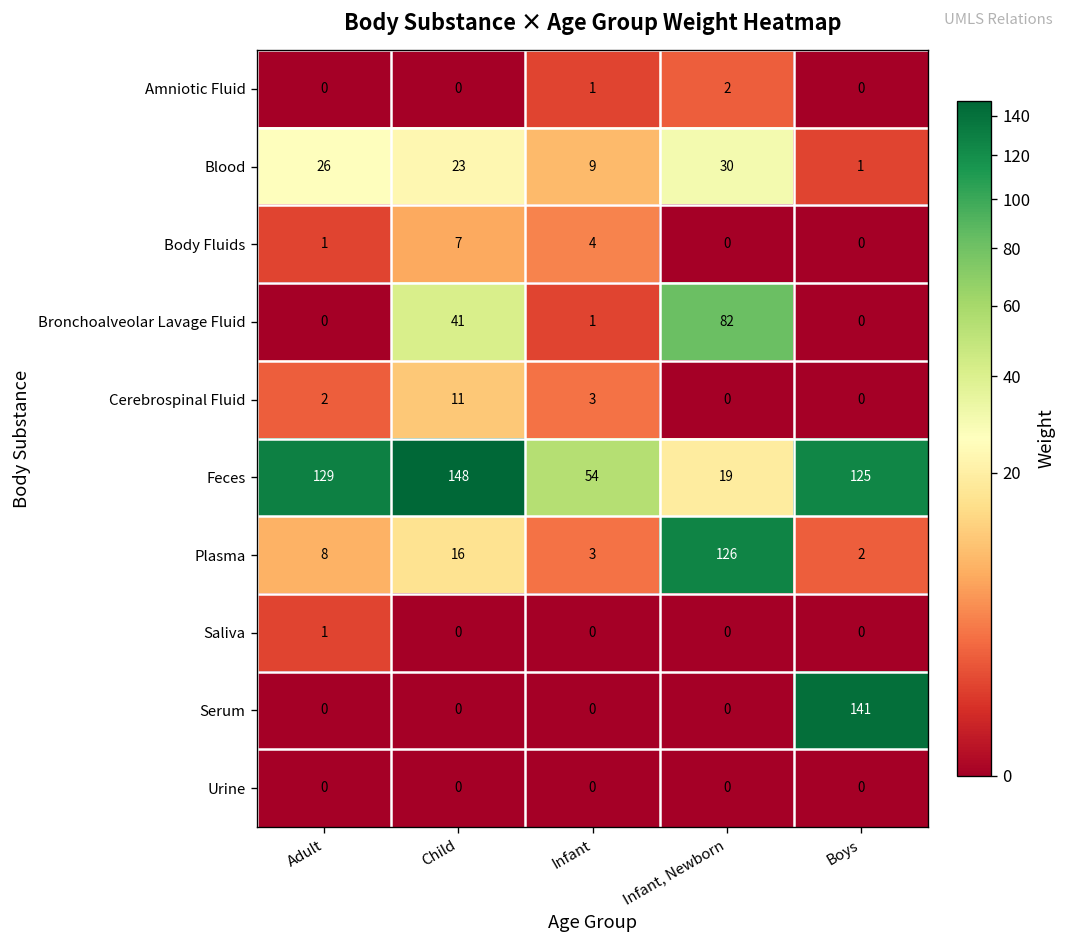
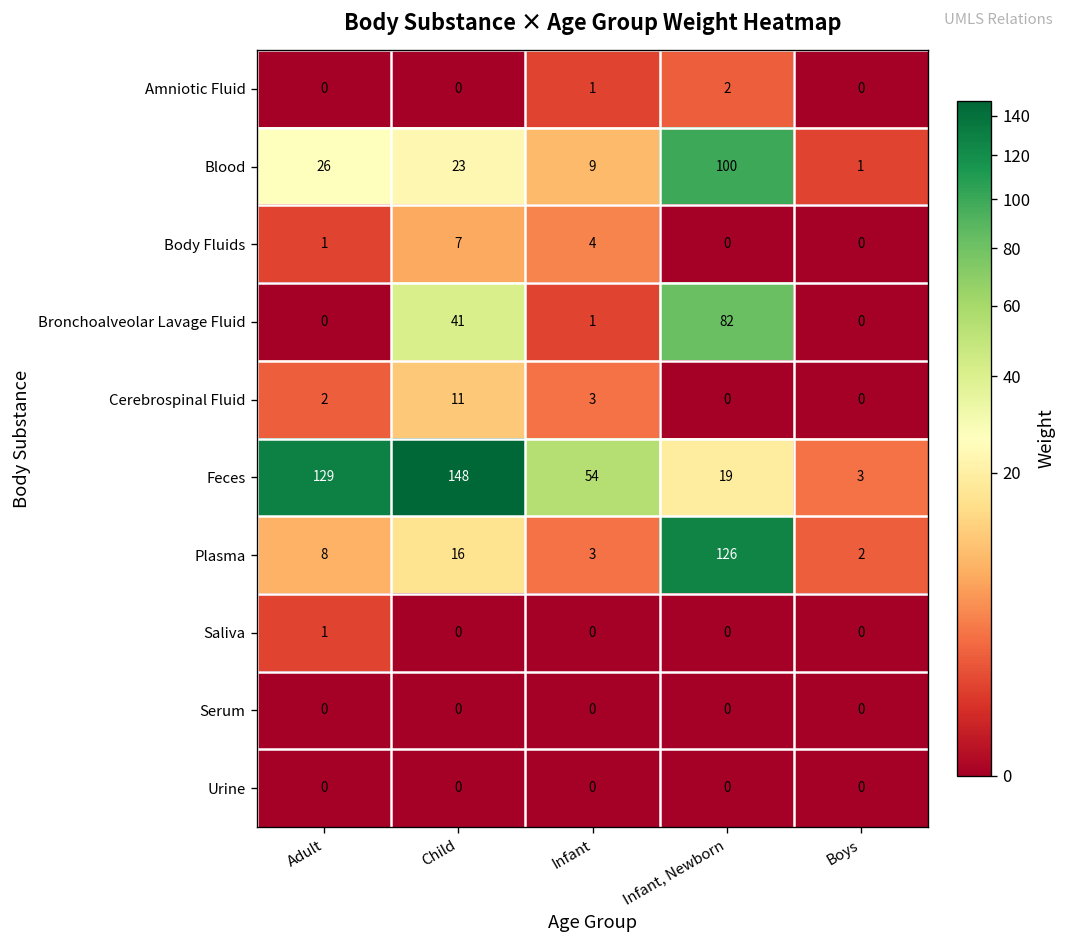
Blood, Infant, Newborn: 30 -> 100
Feces, Boys: 125 -> 3
Serum, Boys: 141 -> 0
